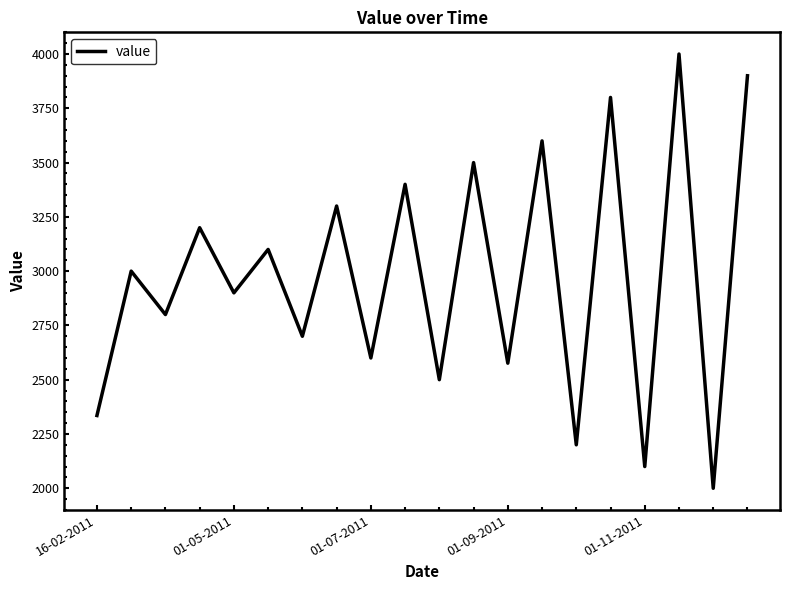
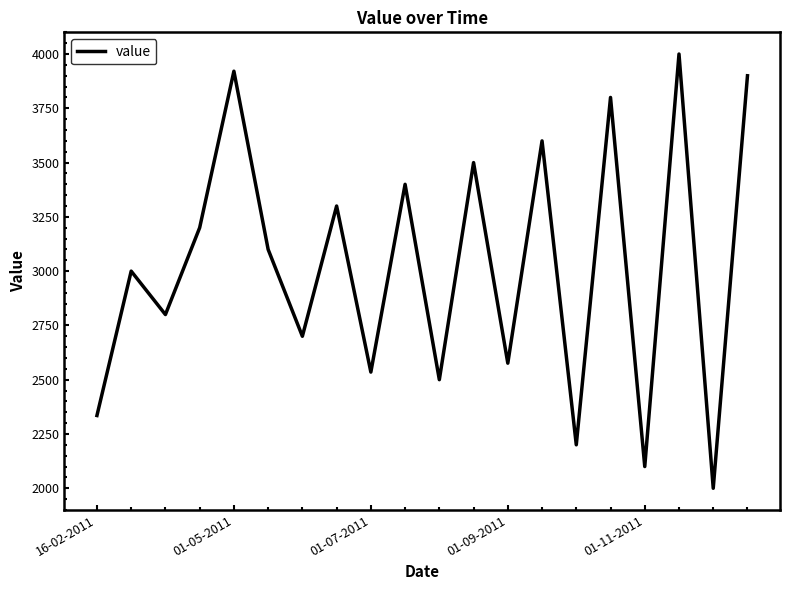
01-05-2011: 2900 -> 3920
01-07-2011: 2600 -> 2540
